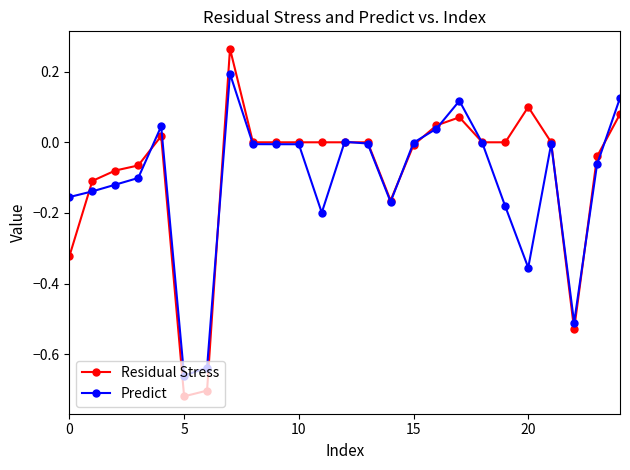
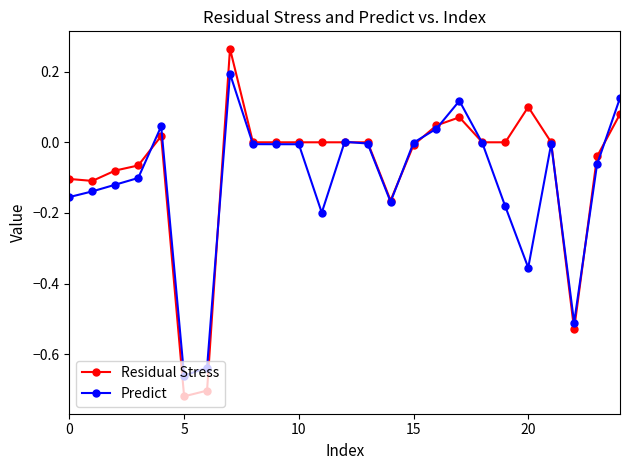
Residual Stress, 0: -0.32 -> -0.10
